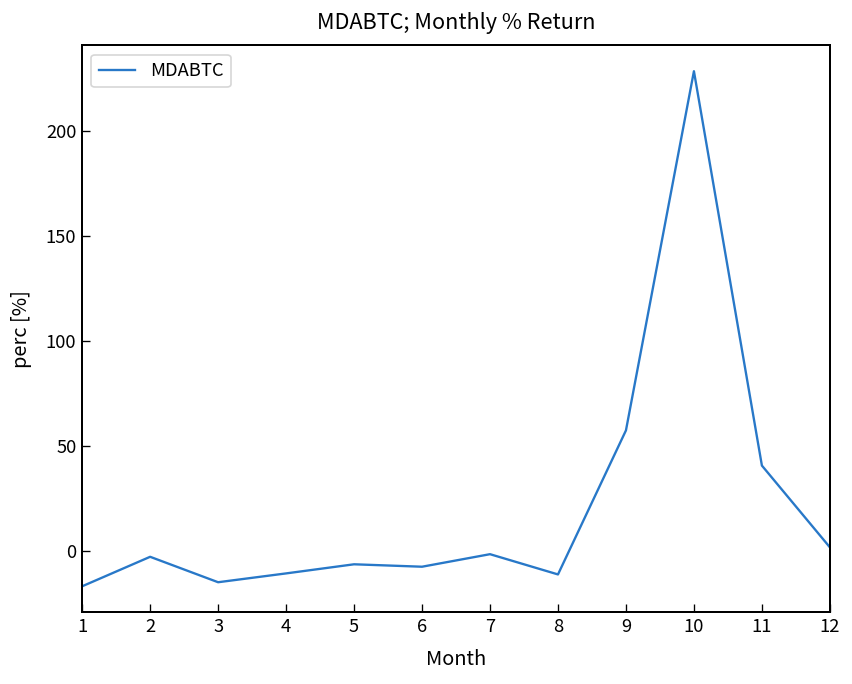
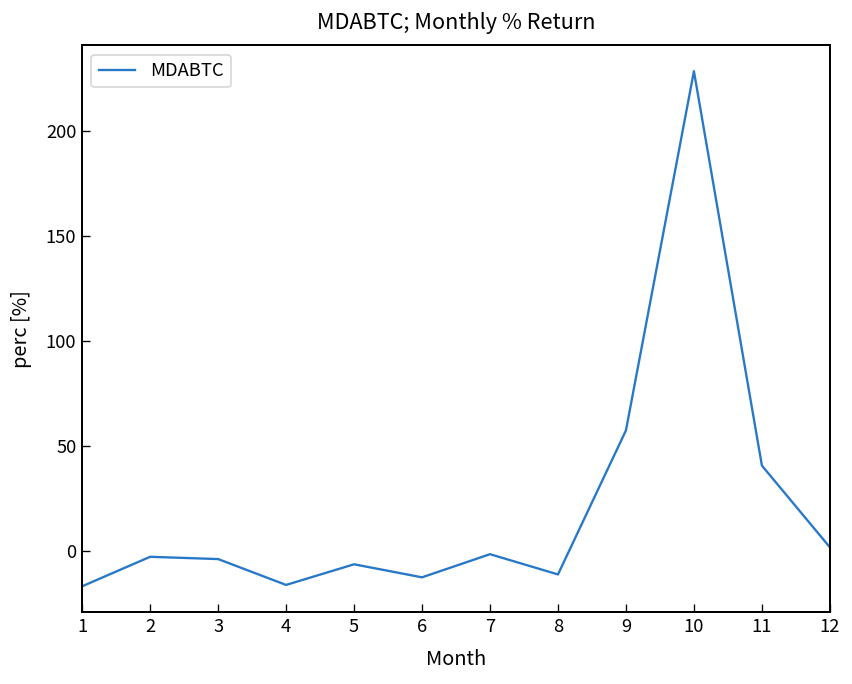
3: -15 -> -4
4: -11 -> -16
6: -7 -> -13
